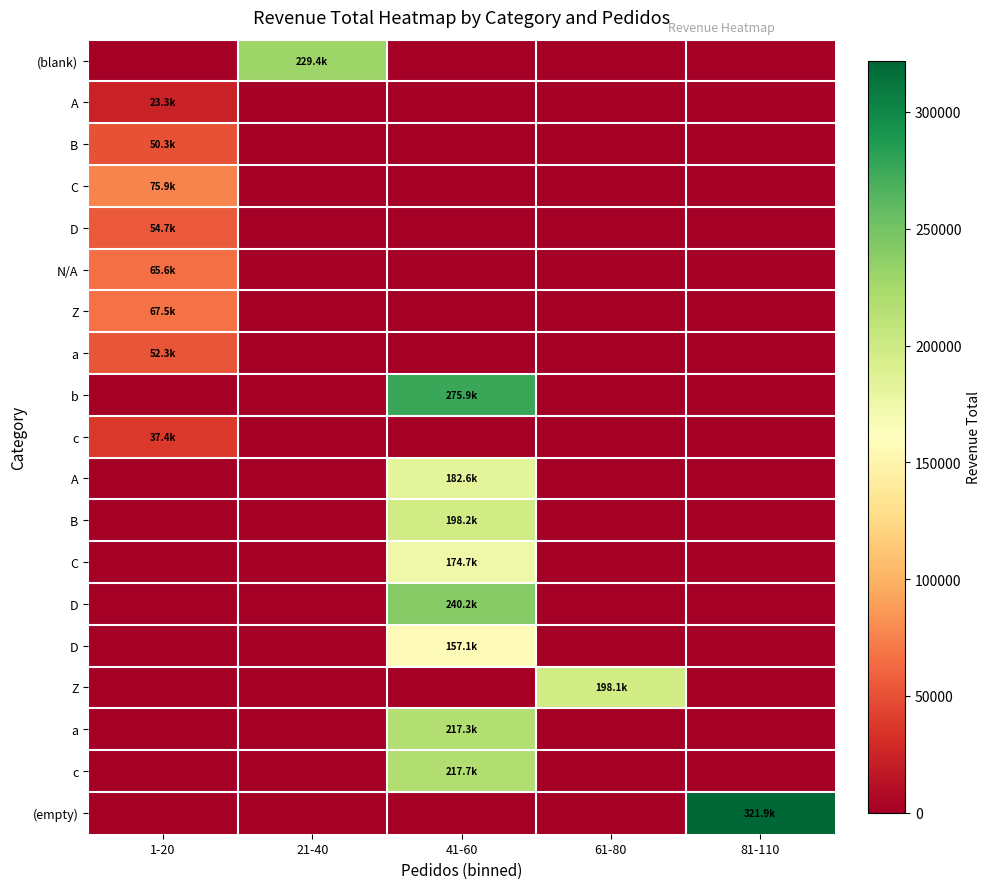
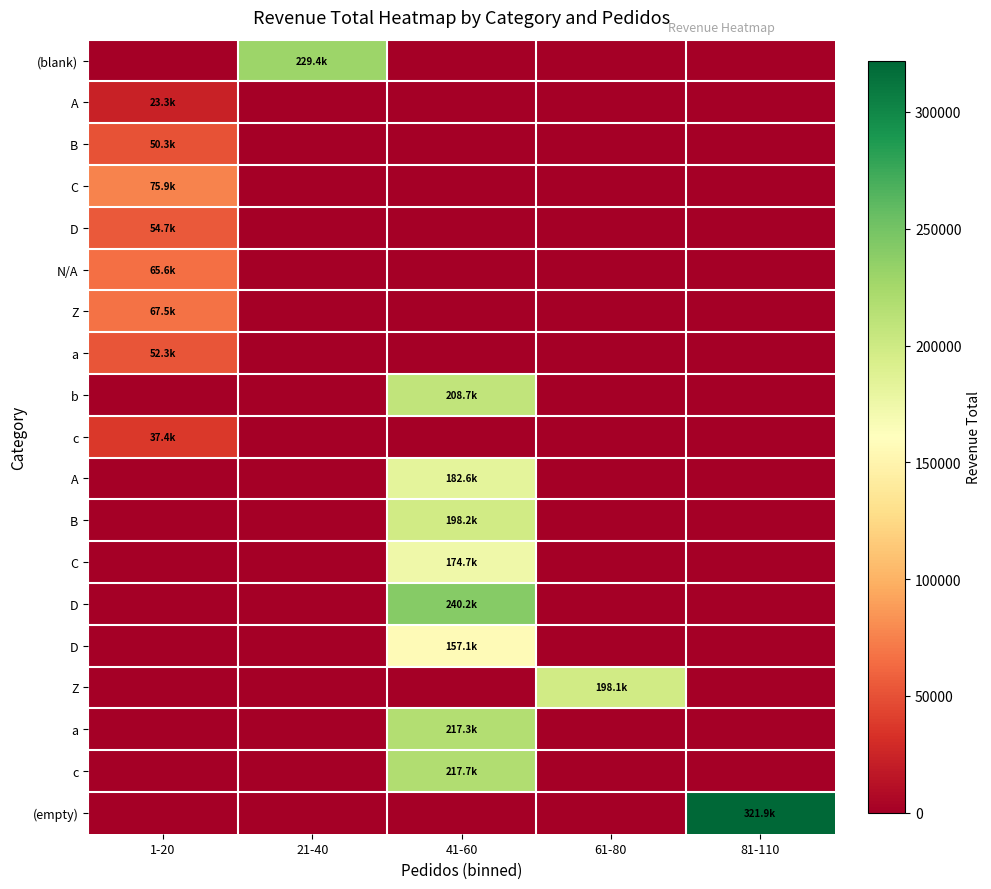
b, 41-60: 275.9k -> 208.7k
